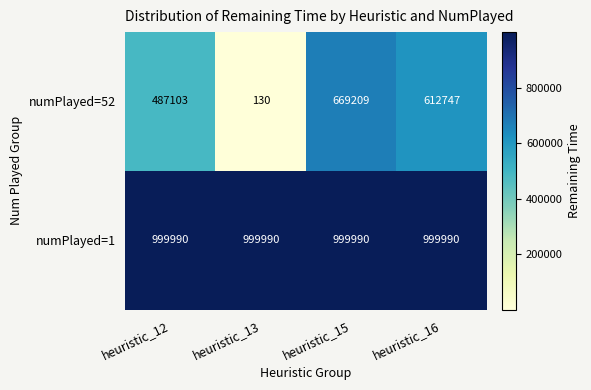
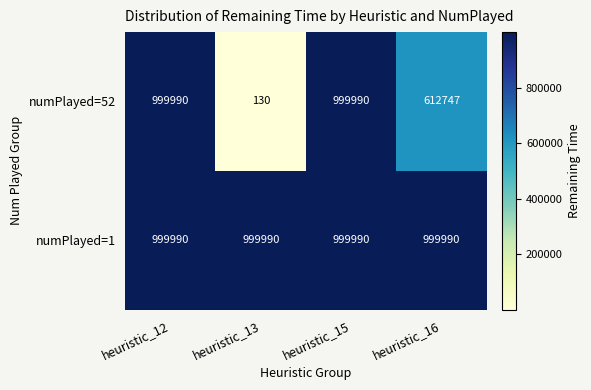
numPlayed=52, heuristic_12: 487103 -> 999990
numPlayed=52, heuristic_15: 669209 -> 999990
